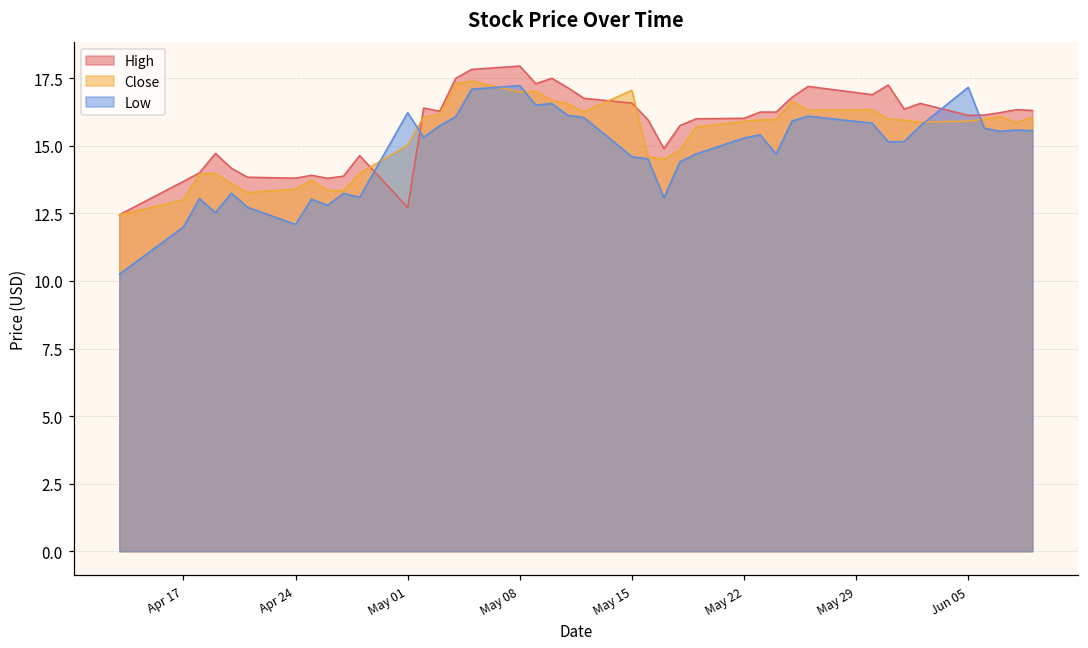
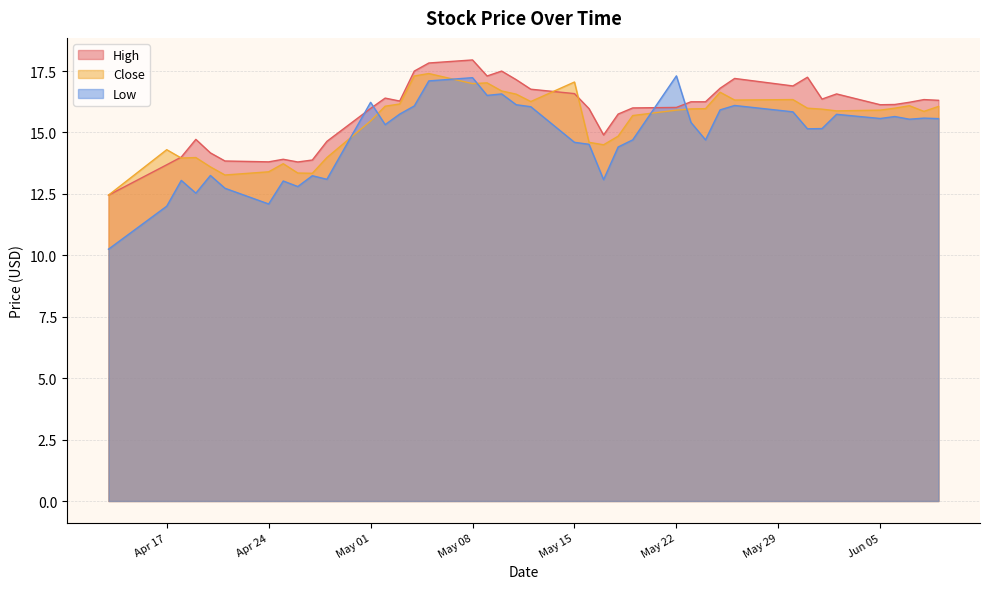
Close, Apr 17: 13.0 -> 14.3
High, May 01: 12.7 -> 16.0
Close, May 01: 15.0 -> 15.5
Low, May 22: 15.3 -> 17.3
Low, Jun 05: 17.2 -> 15.6
